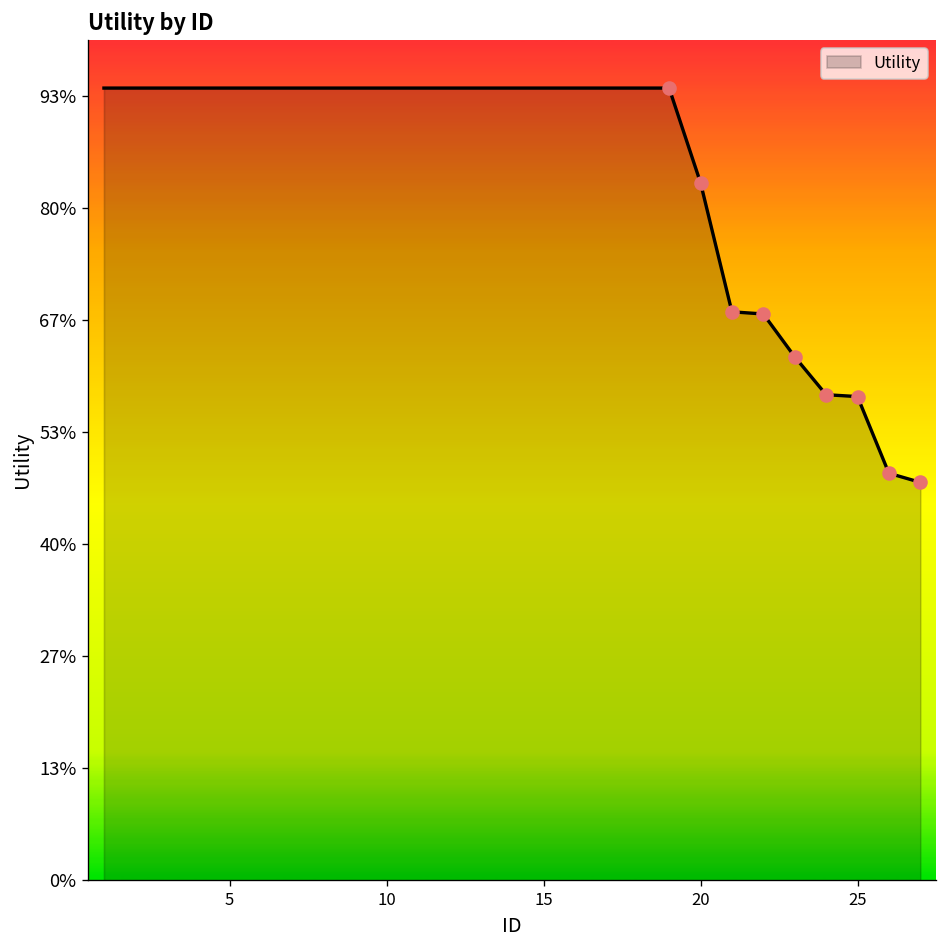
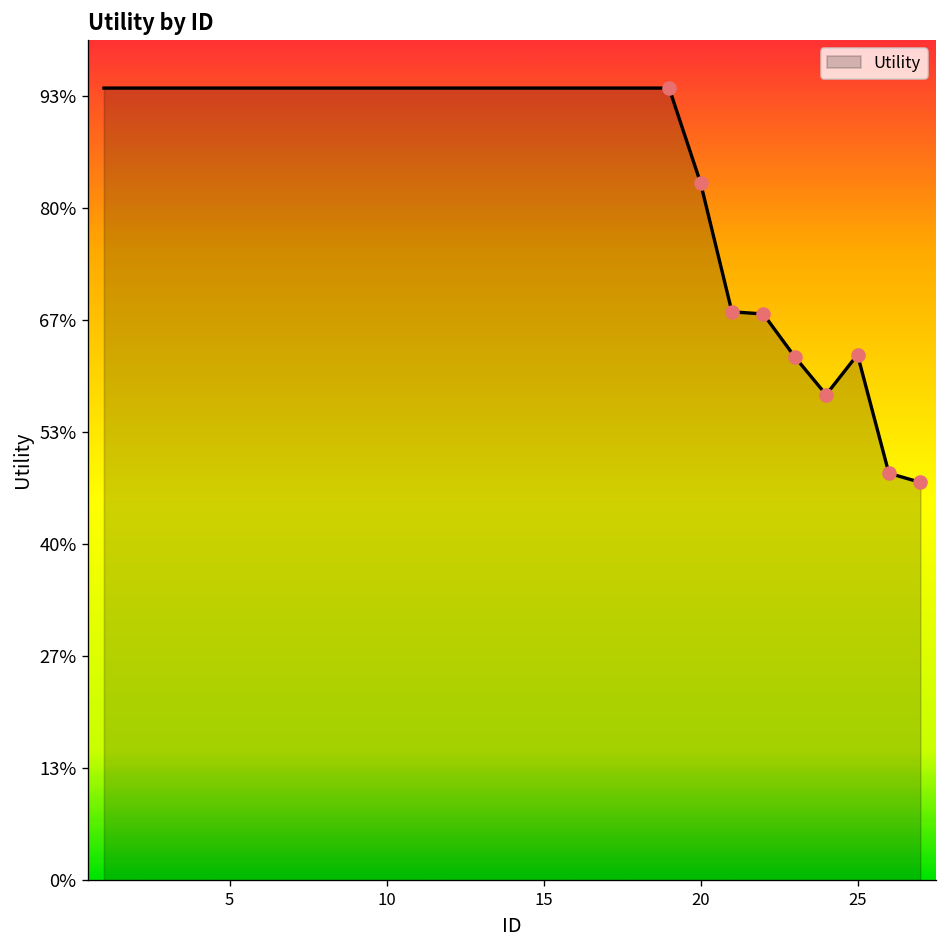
Utility, 25: 57% -> 62%
